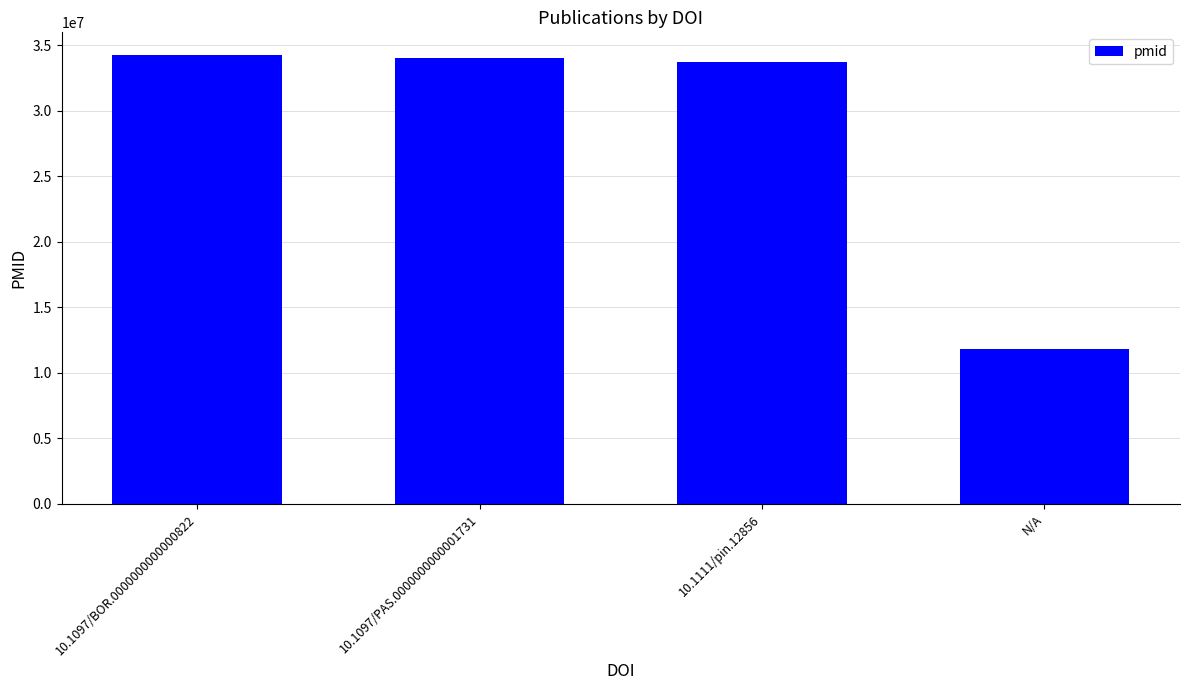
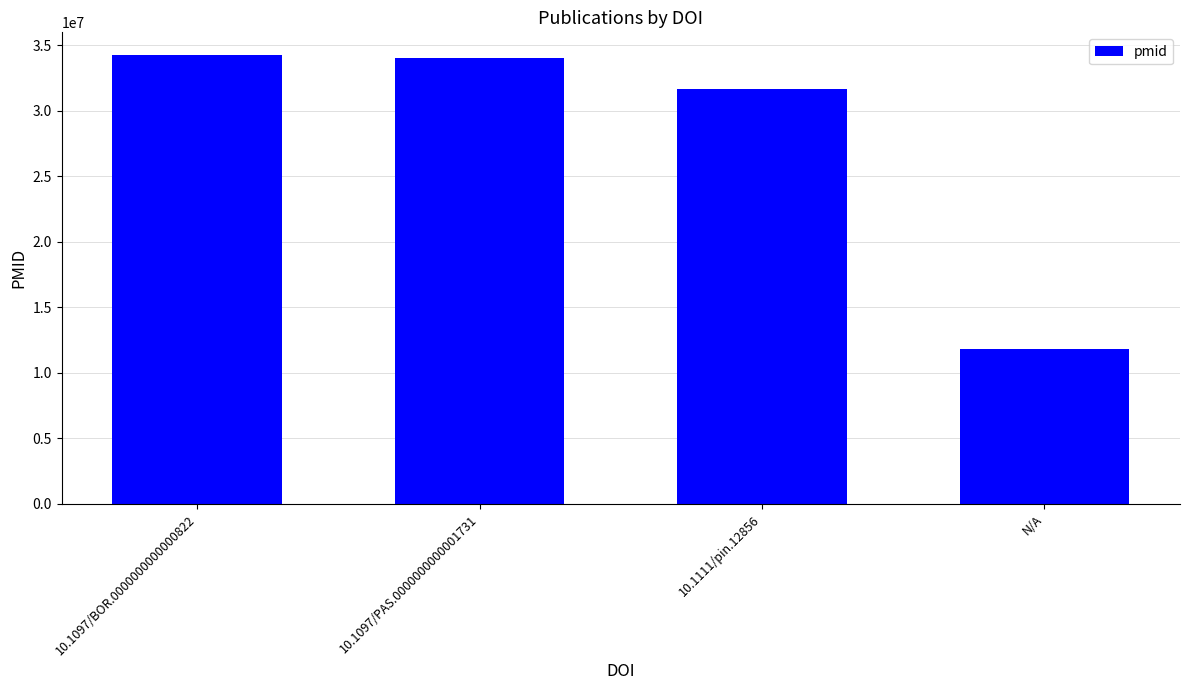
10.1111/pin.12856: 33700000 -> 31600000
